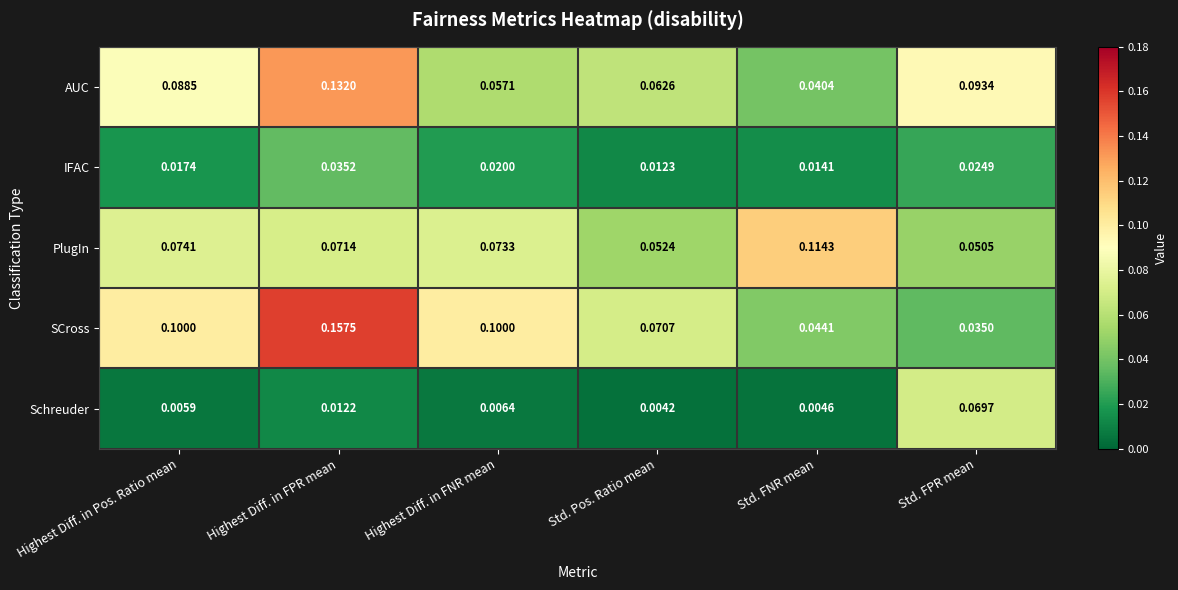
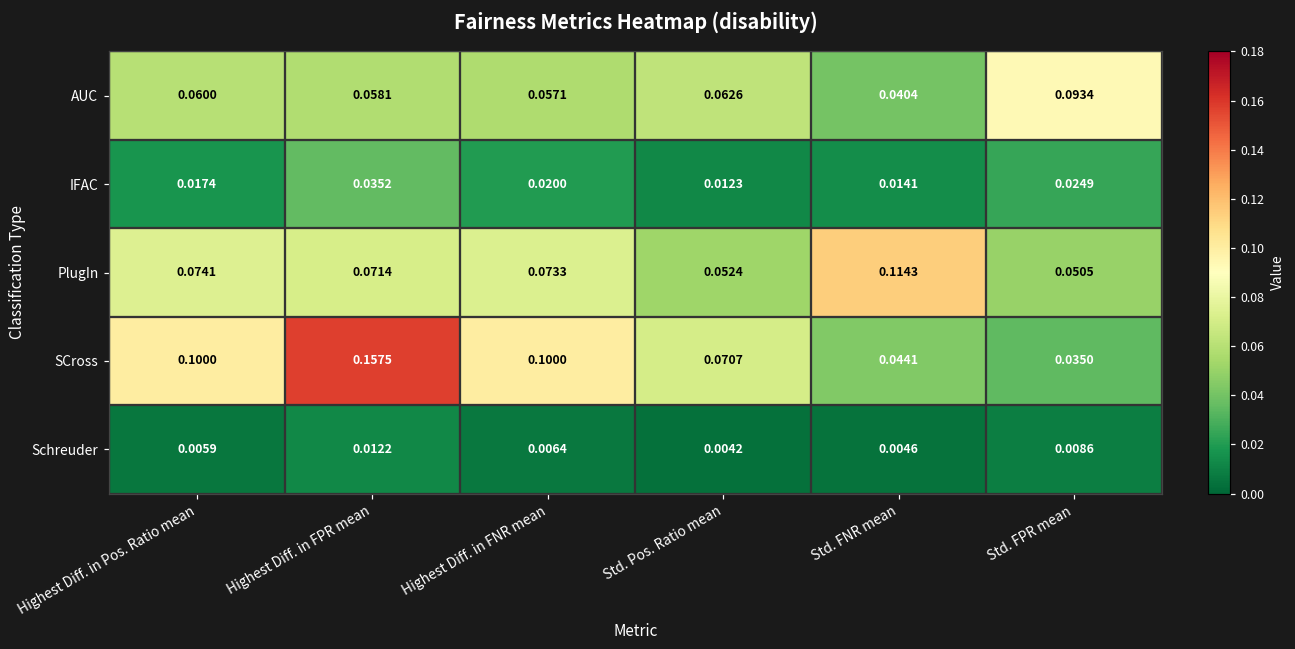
AUC, Highest Diff. in Pos. Ratio mean: 0.0885 -> 0.0600
AUC, Highest Diff. in FPR mean: 0.1320 -> 0.0581
Schreuder, Std. FPR mean: 0.0697 -> 0.0086
